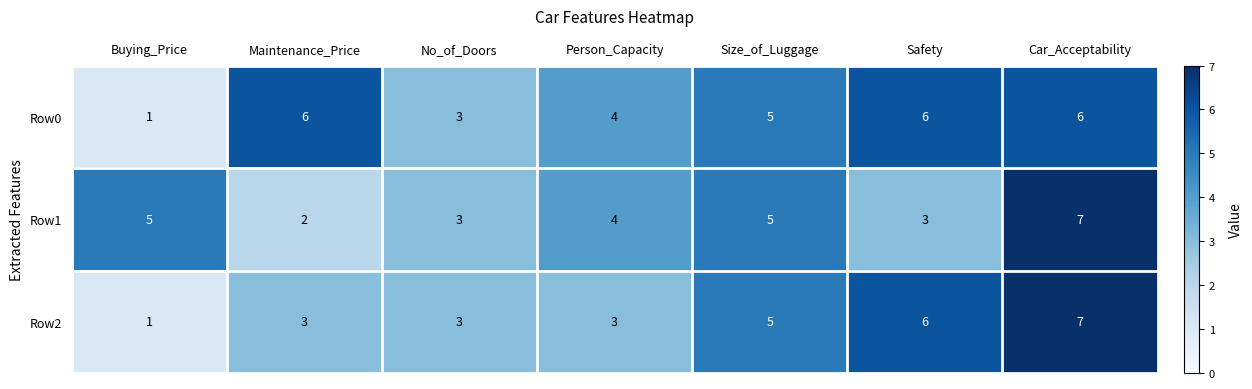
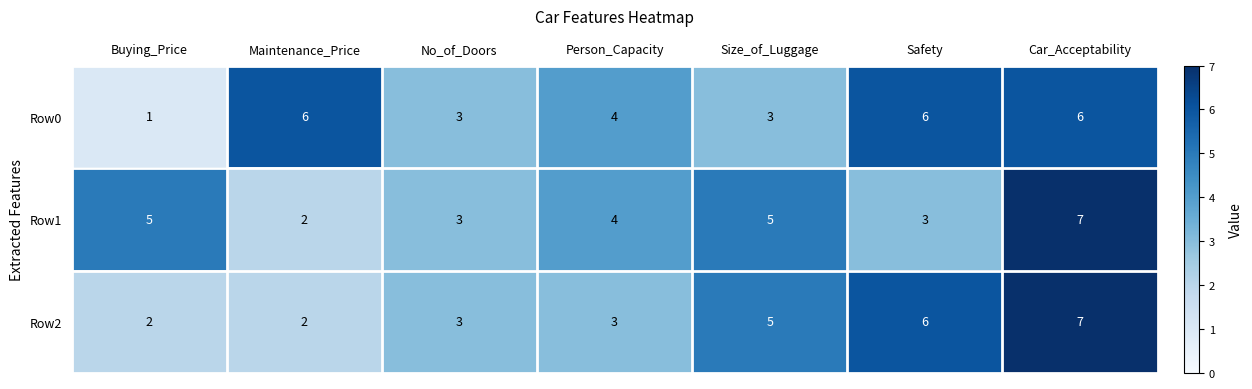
Row0, Size_of_Luggage: 5 -> 3
Row2, Buying_Price: 1 -> 2
Row2, Maintenance_Price: 3 -> 2
